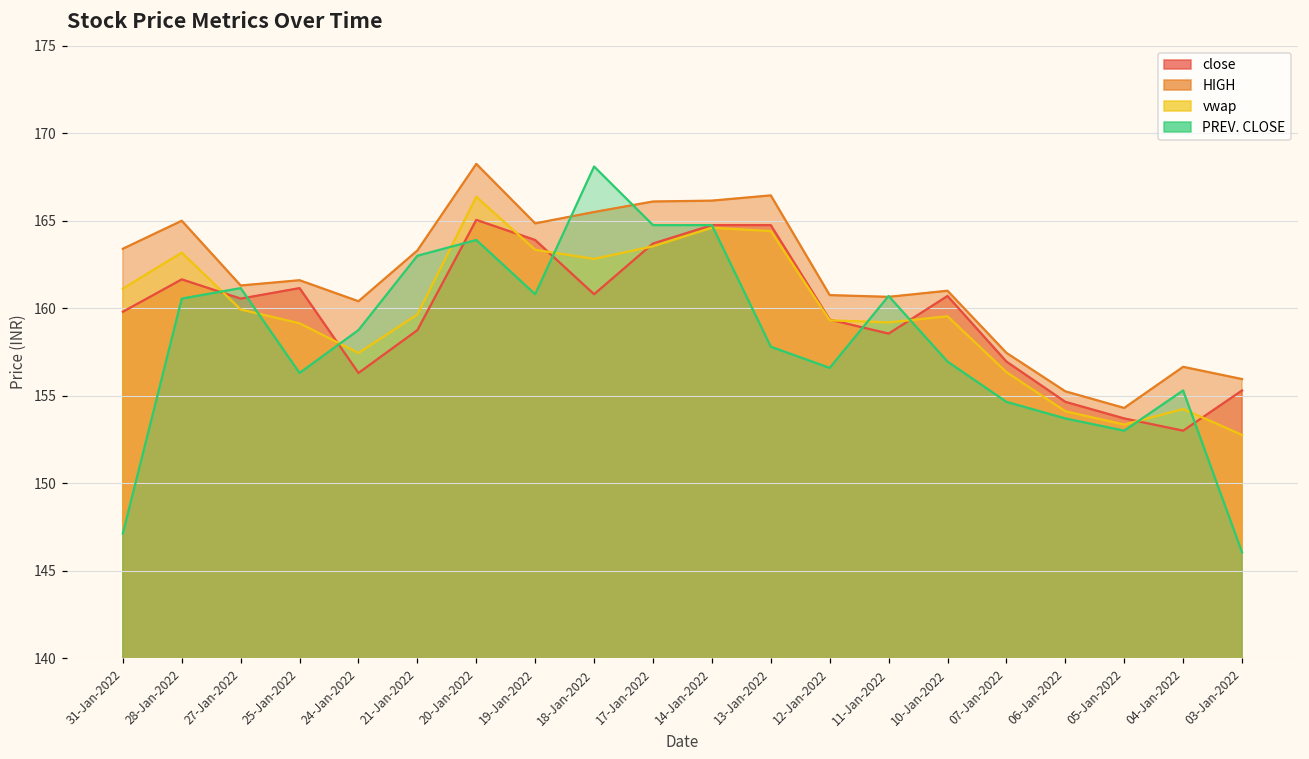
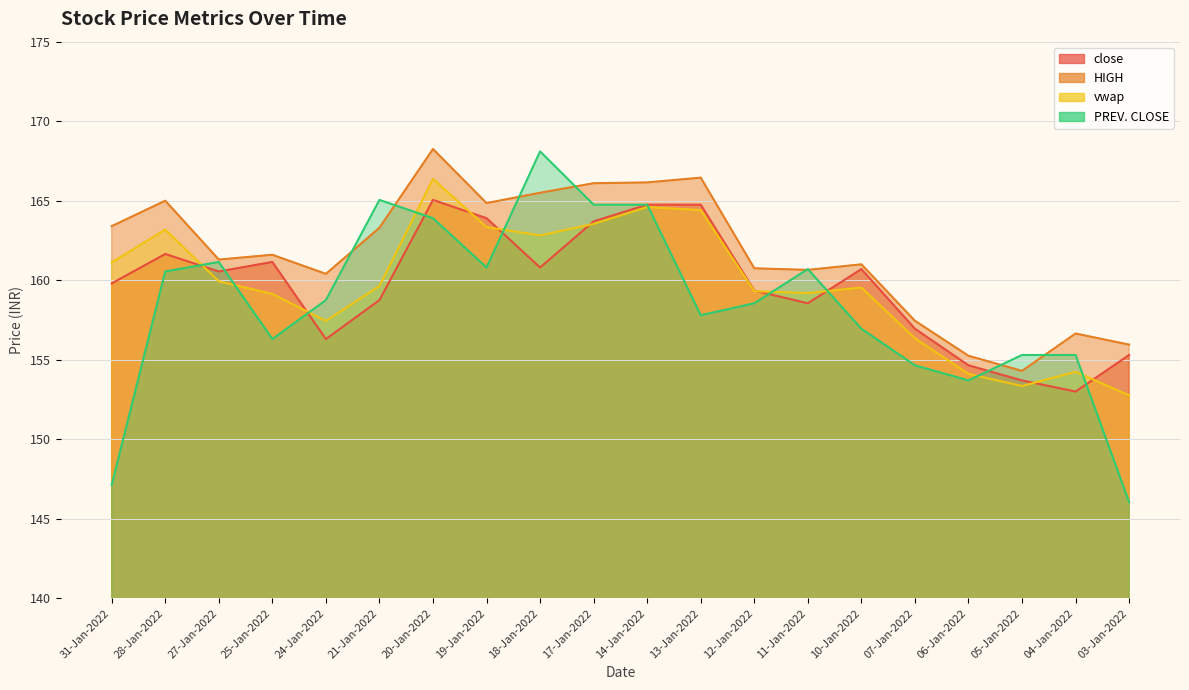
PREV. CLOSE, 21-Jan-2022: 163.0 -> 165.1
PREV. CLOSE, 12-Jan-2022: 156.6 -> 158.6
PREV. CLOSE, 05-Jan-2022: 153.0 -> 155.3
